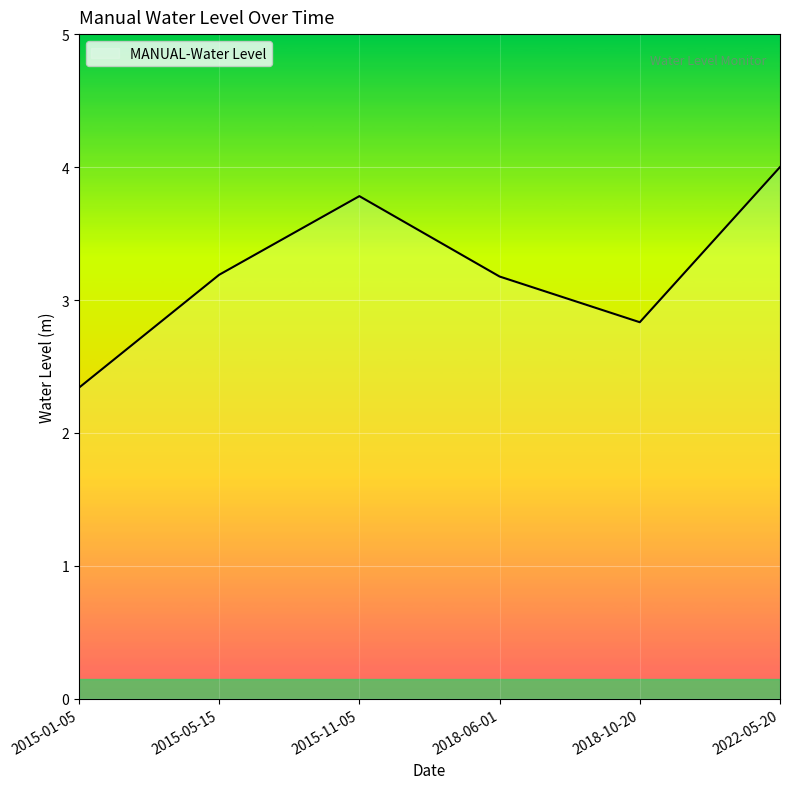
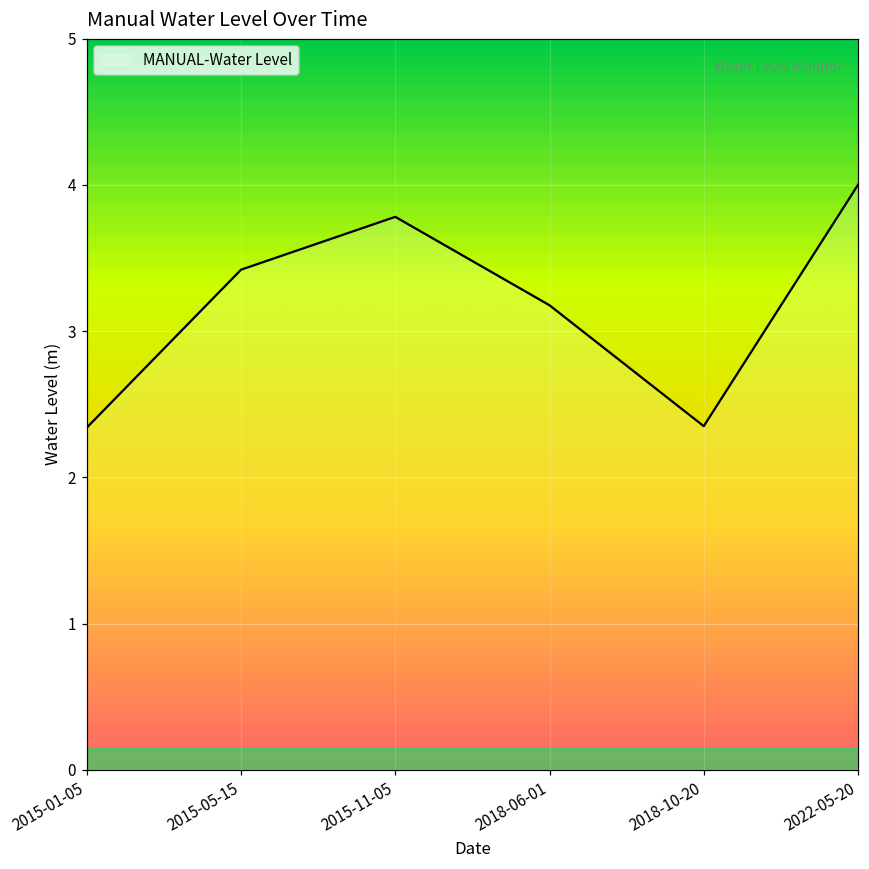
2015-05-15: 3.19 -> 3.42
2018-10-20: 2.83 -> 2.35
